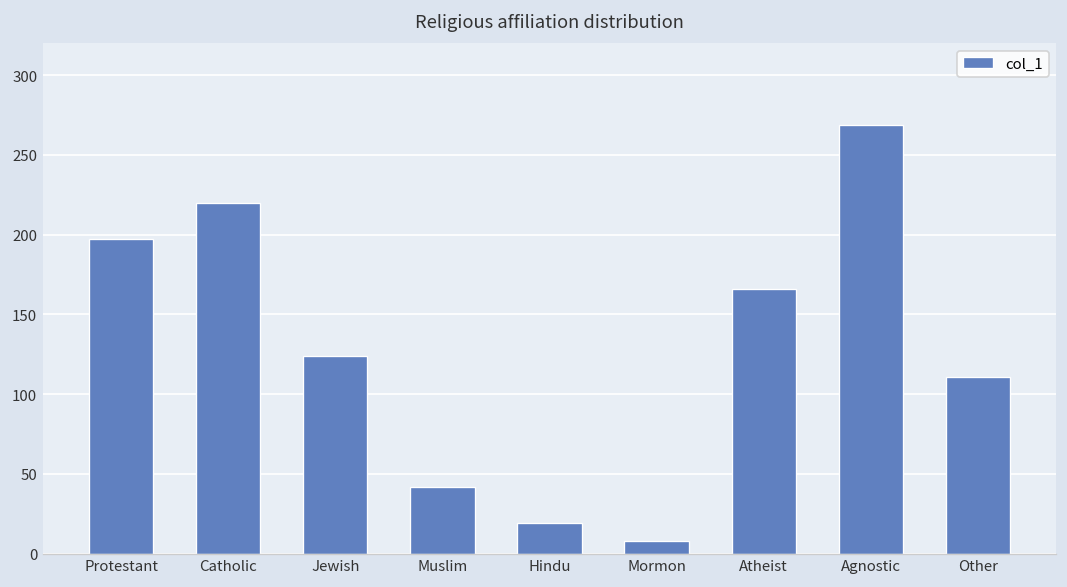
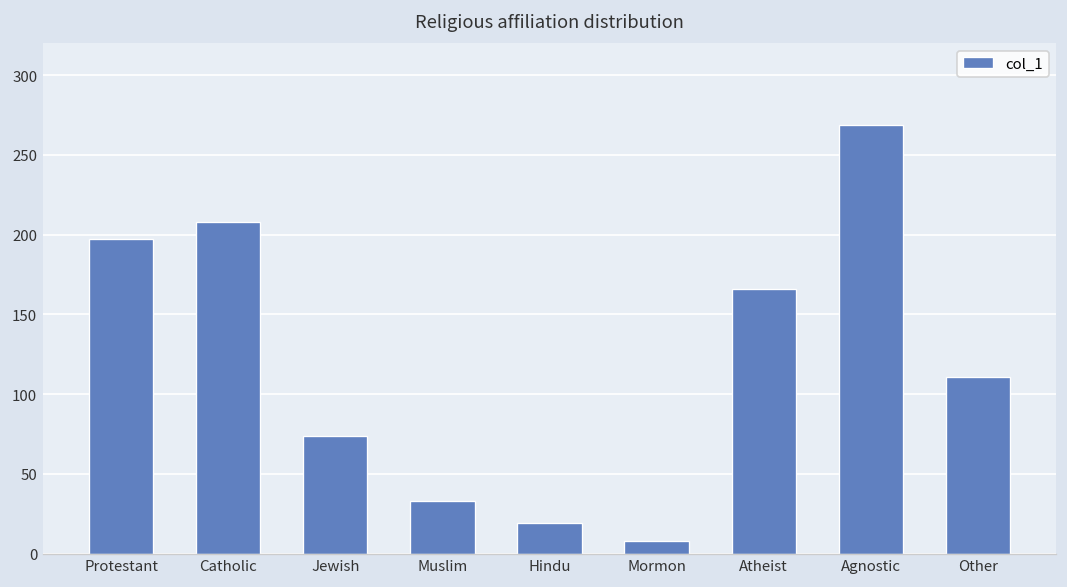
Catholic: 220 -> 208
Jewish: 124 -> 74
Muslim: 42 -> 33
